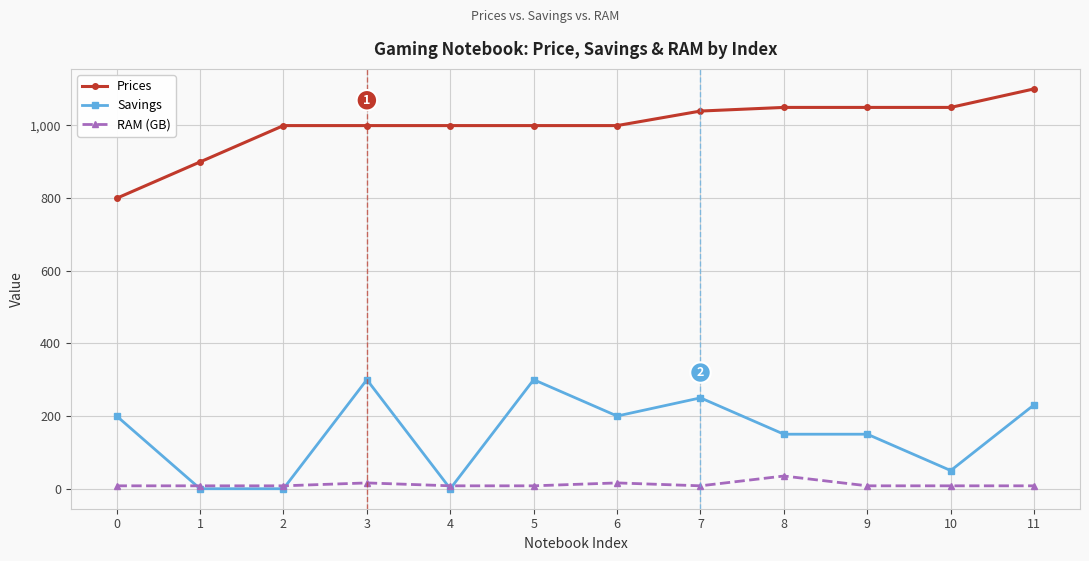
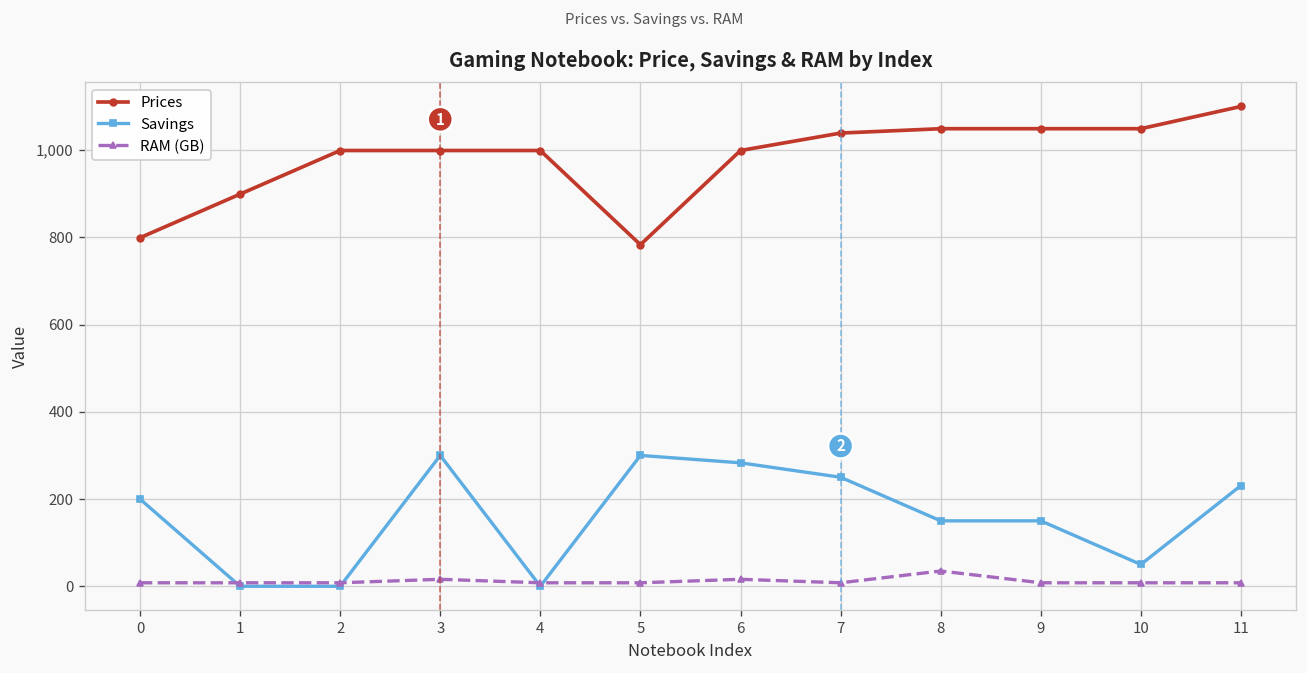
Prices, 5: 1,000 -> 780
Savings, 6: 200 -> 280
